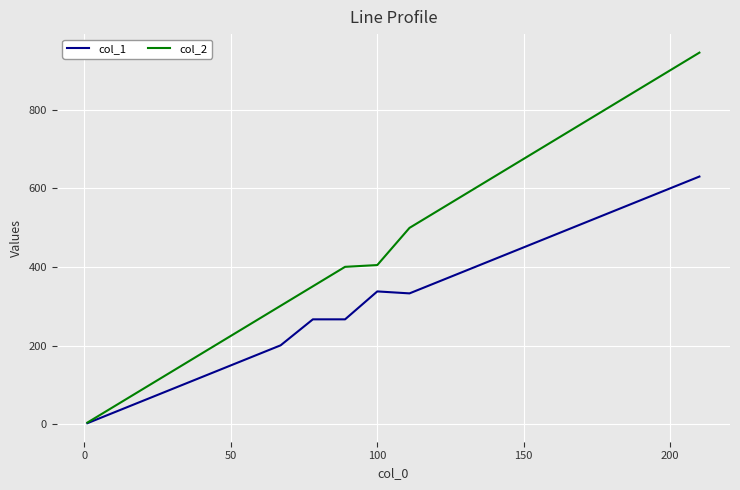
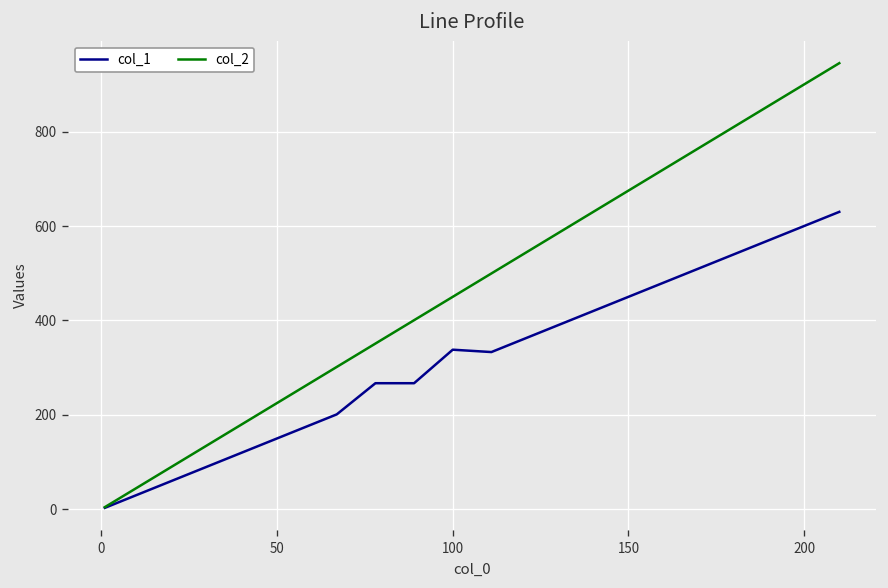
col_2, 100: 410 -> 450
